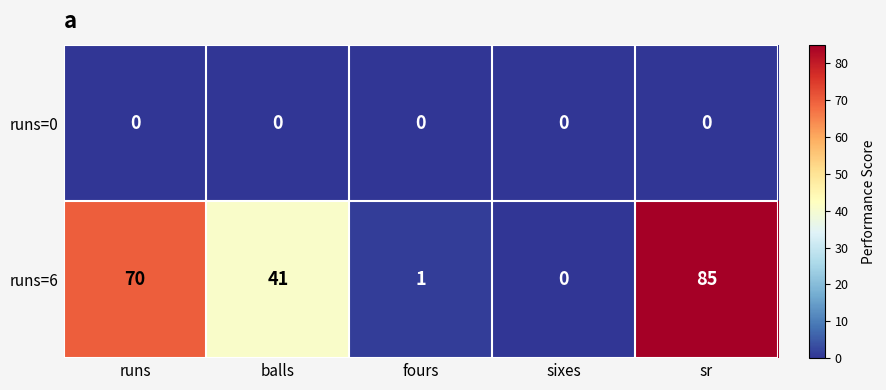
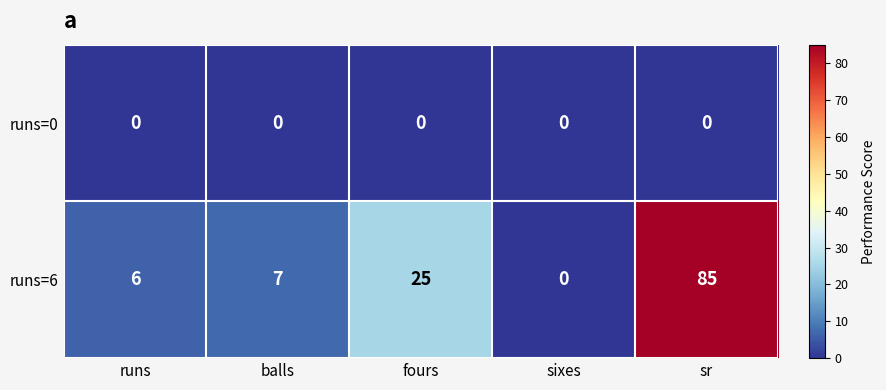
runs=6, runs: 70 -> 6
runs=6, balls: 41 -> 7
runs=6, fours: 1 -> 25
